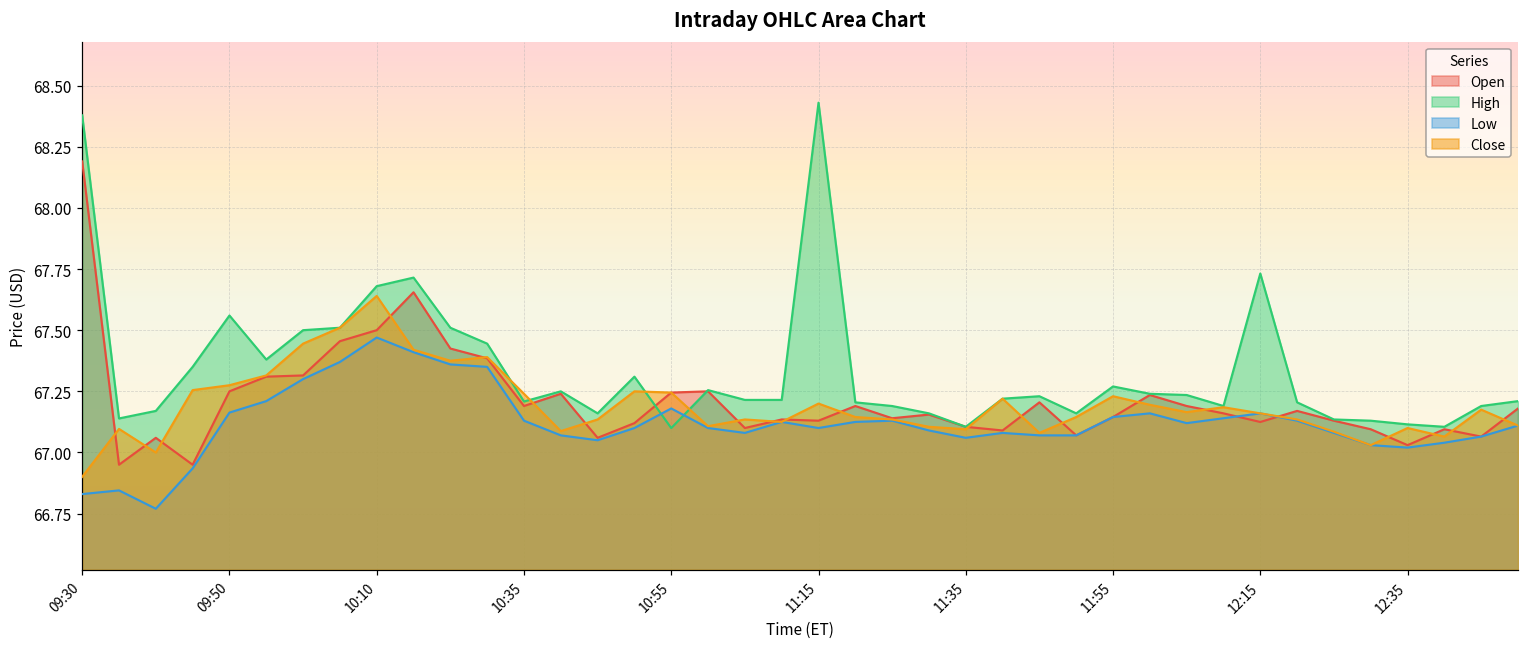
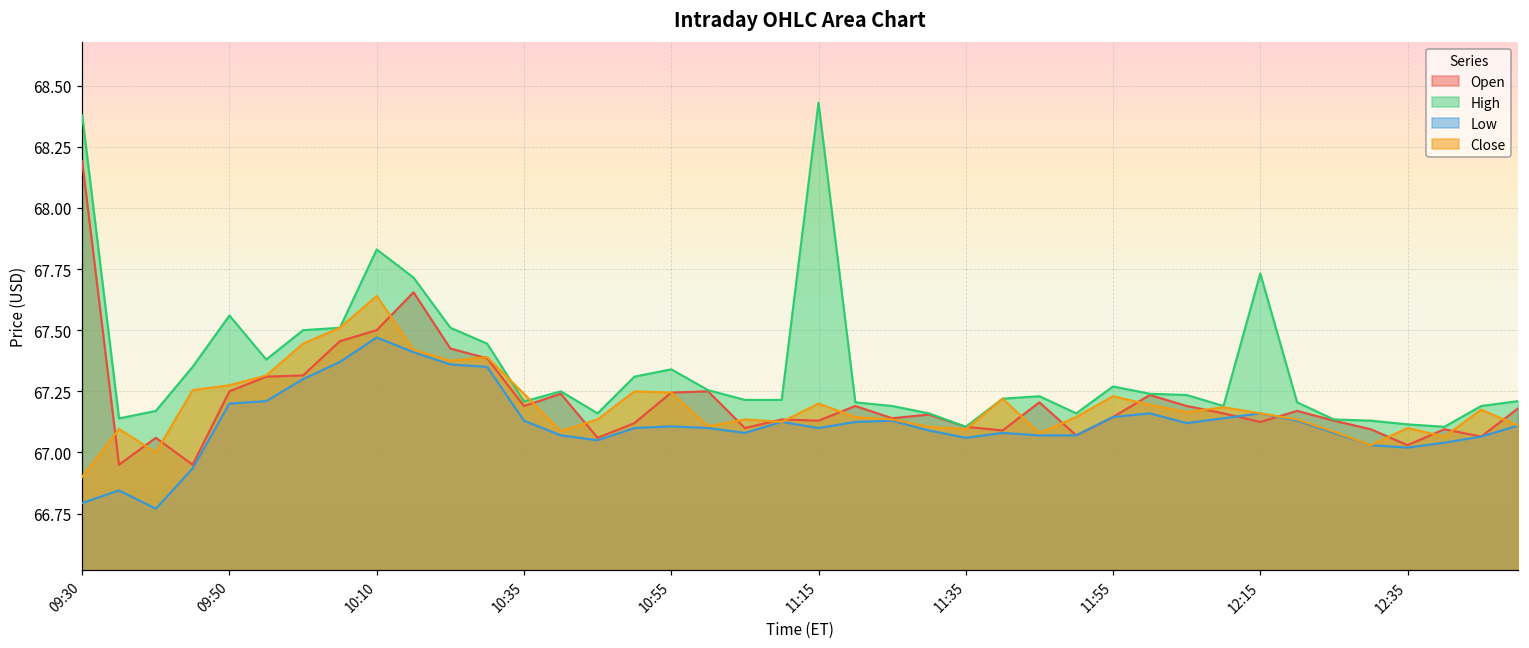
Low, 09:30: 66.83 -> 66.79
Low, 09:50: 67.16 -> 67.20
High, 10:10: 67.68 -> 67.83
High, 10:55: 67.10 -> 67.34
Low, 10:55: 67.18 -> 67.11
